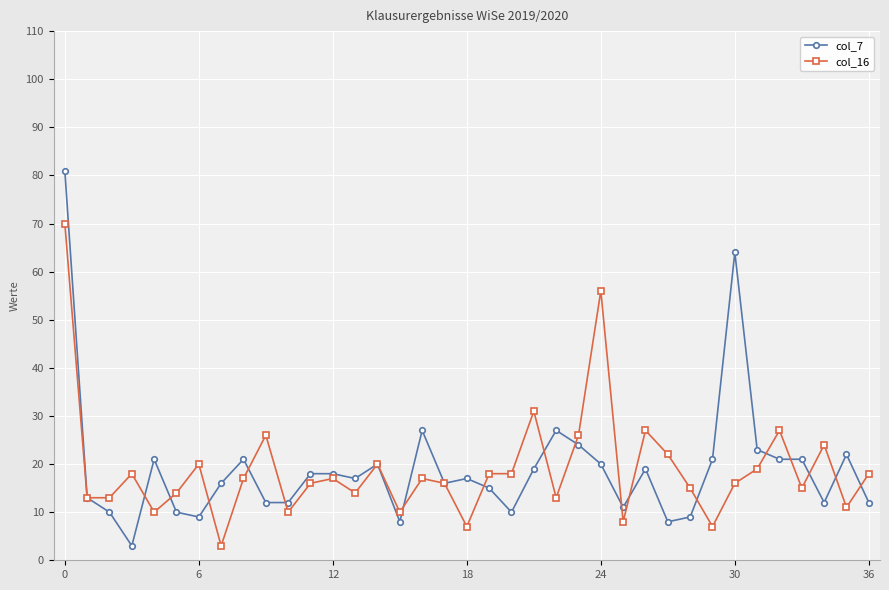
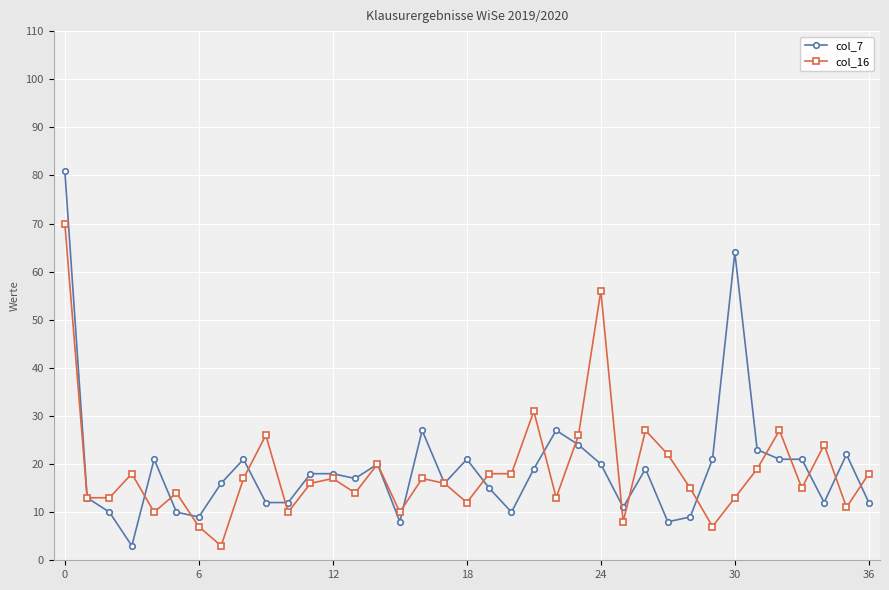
col_16, 6: 20 -> 7
col_7, 18: 17 -> 21
col_16, 18: 7 -> 12
col_16, 30: 16 -> 13
